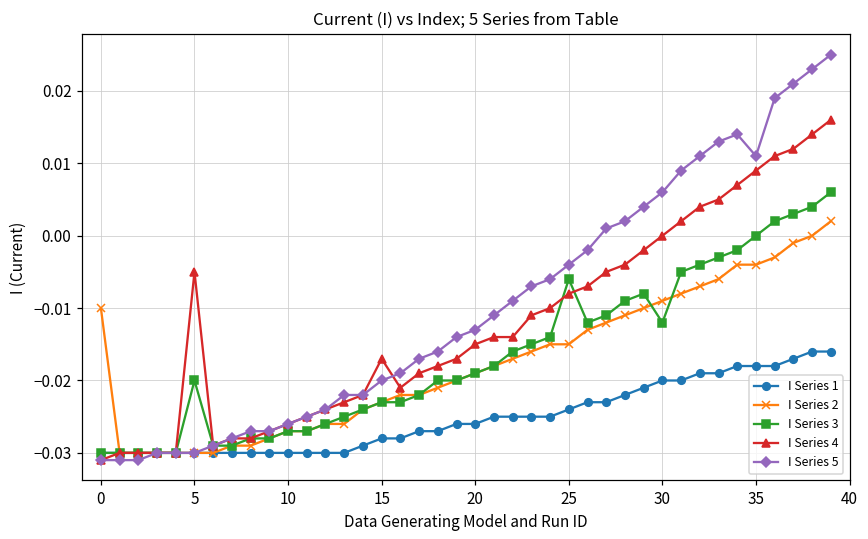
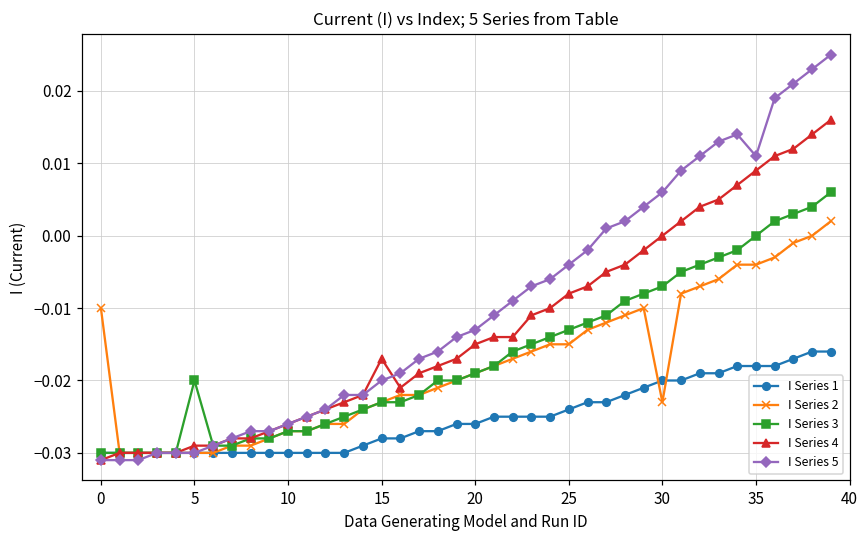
I Series 4, 5: -0.005 -> -0.029
I Series 3, 25: -0.006 -> -0.013
I Series 2, 30: -0.009 -> -0.023
I Series 3, 30: -0.012 -> -0.007
